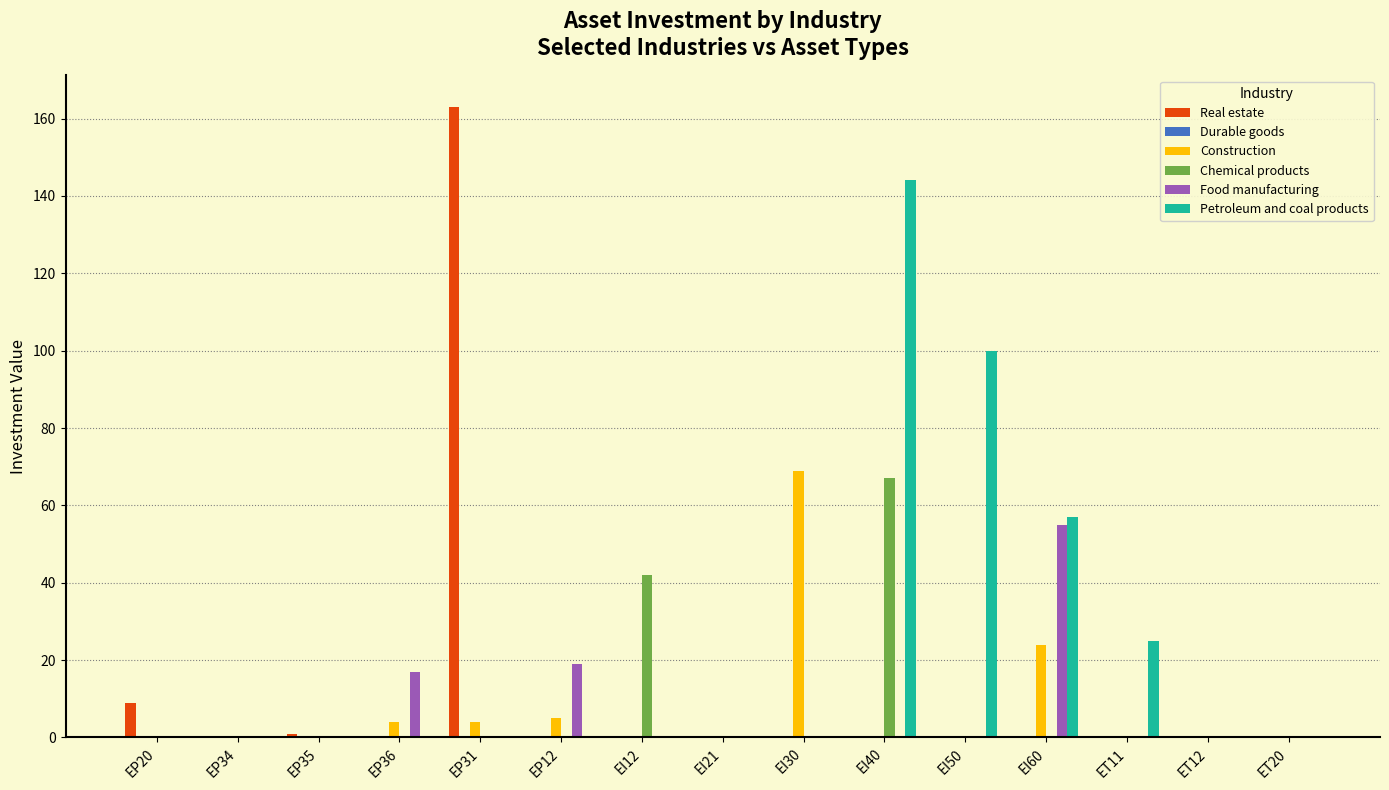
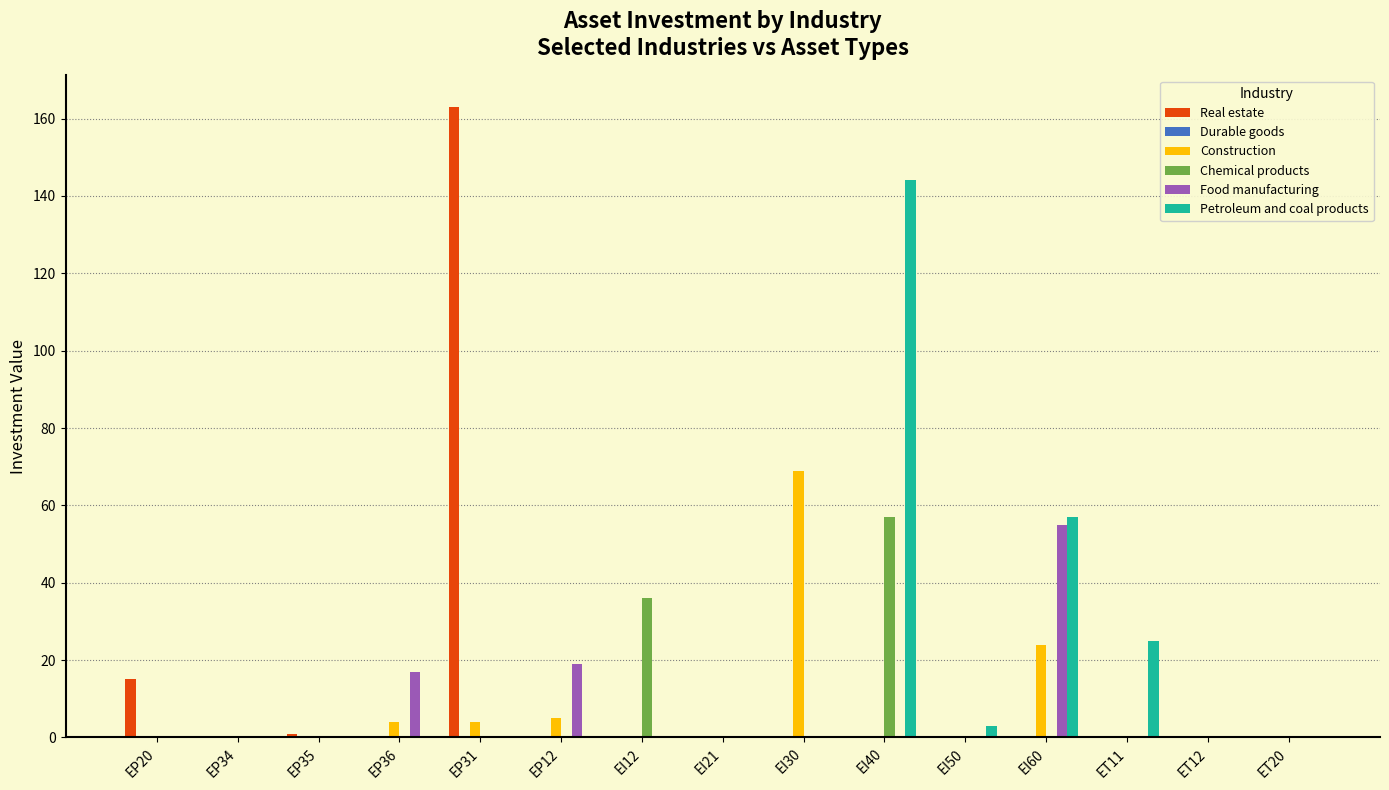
Real estate, EP20: 9 -> 15
Chemical products, EI12: 42 -> 36
Chemical products, EI40: 67 -> 57
Petroleum and coal products, EI50: 100 -> 3
